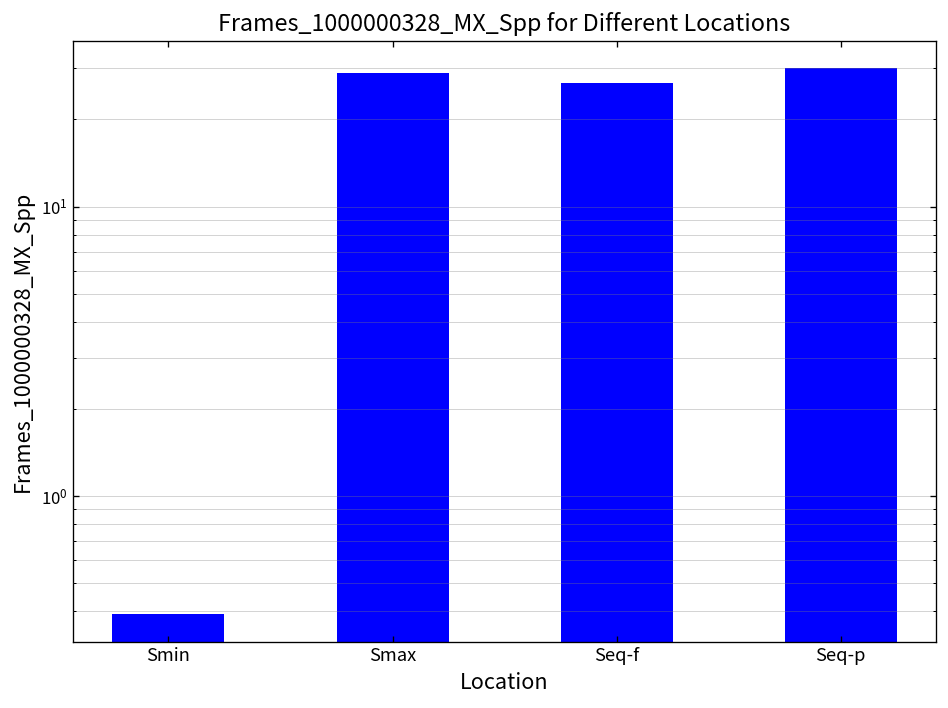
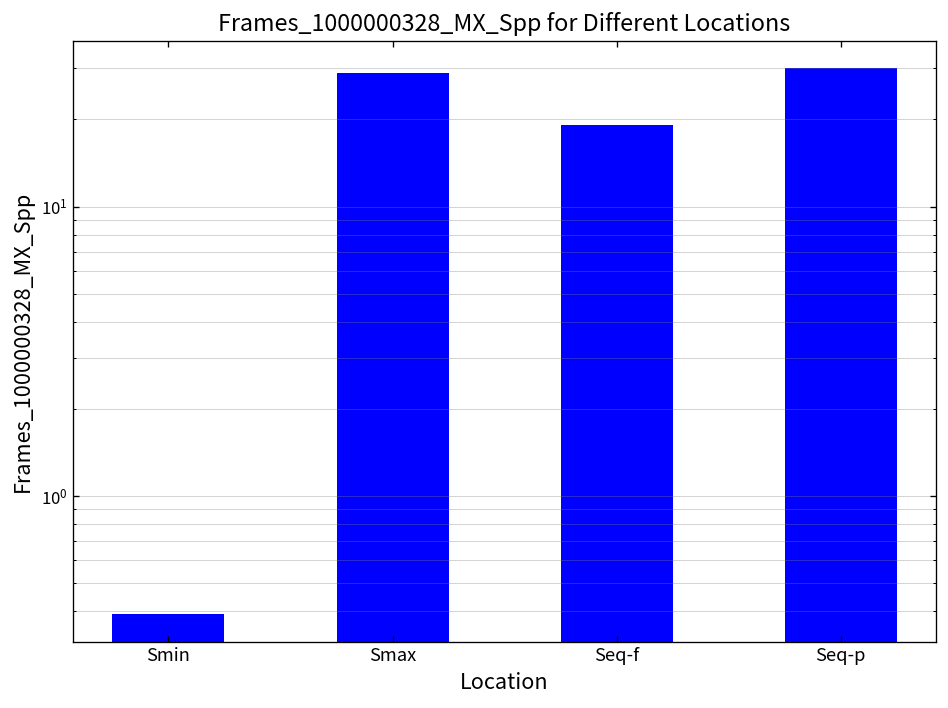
Seq-f: 27 -> 19
